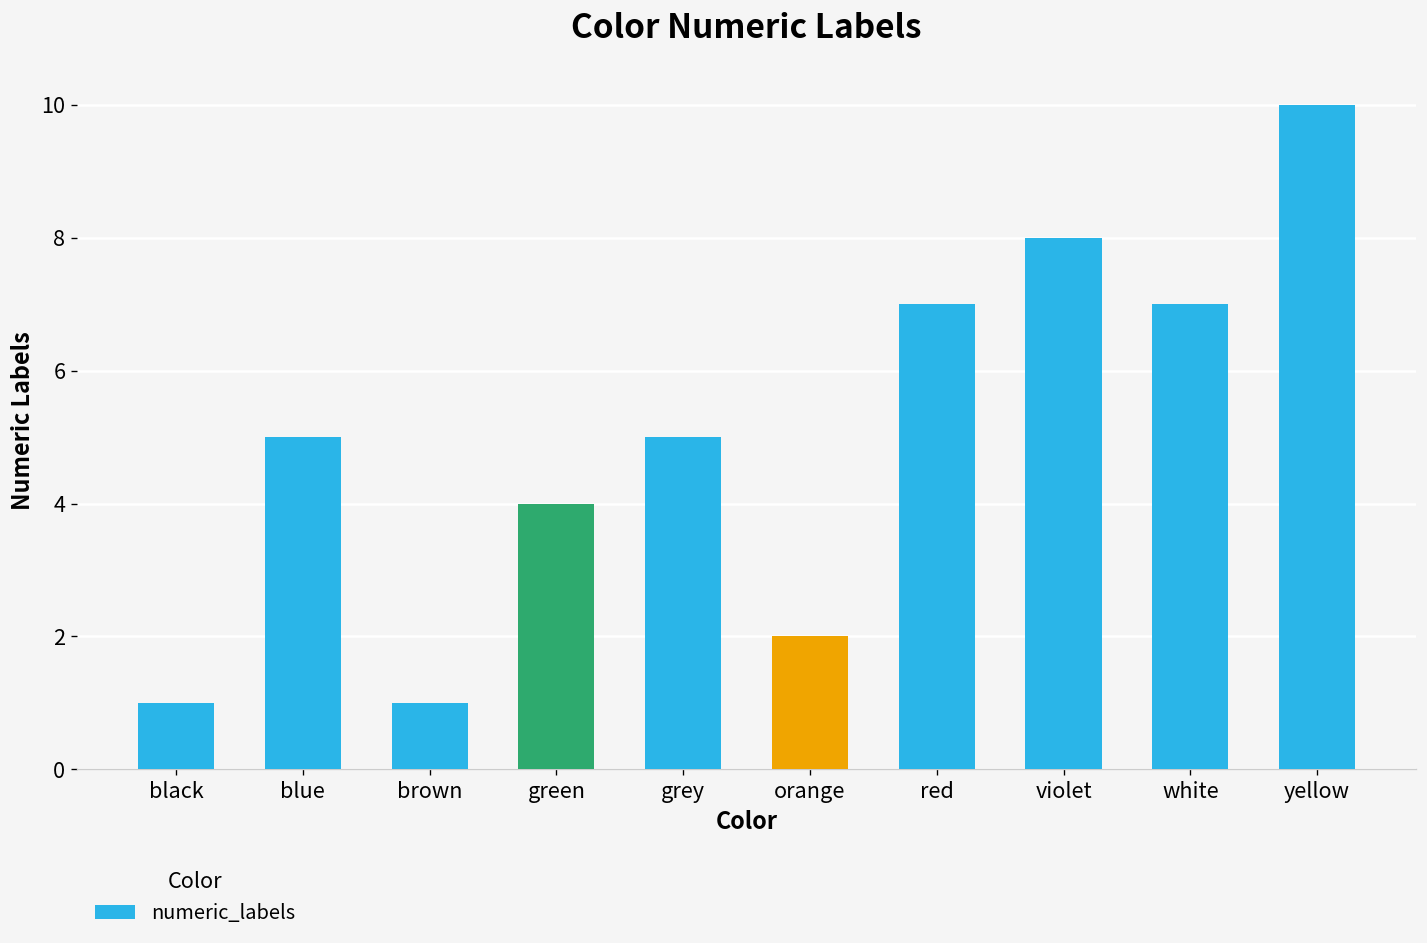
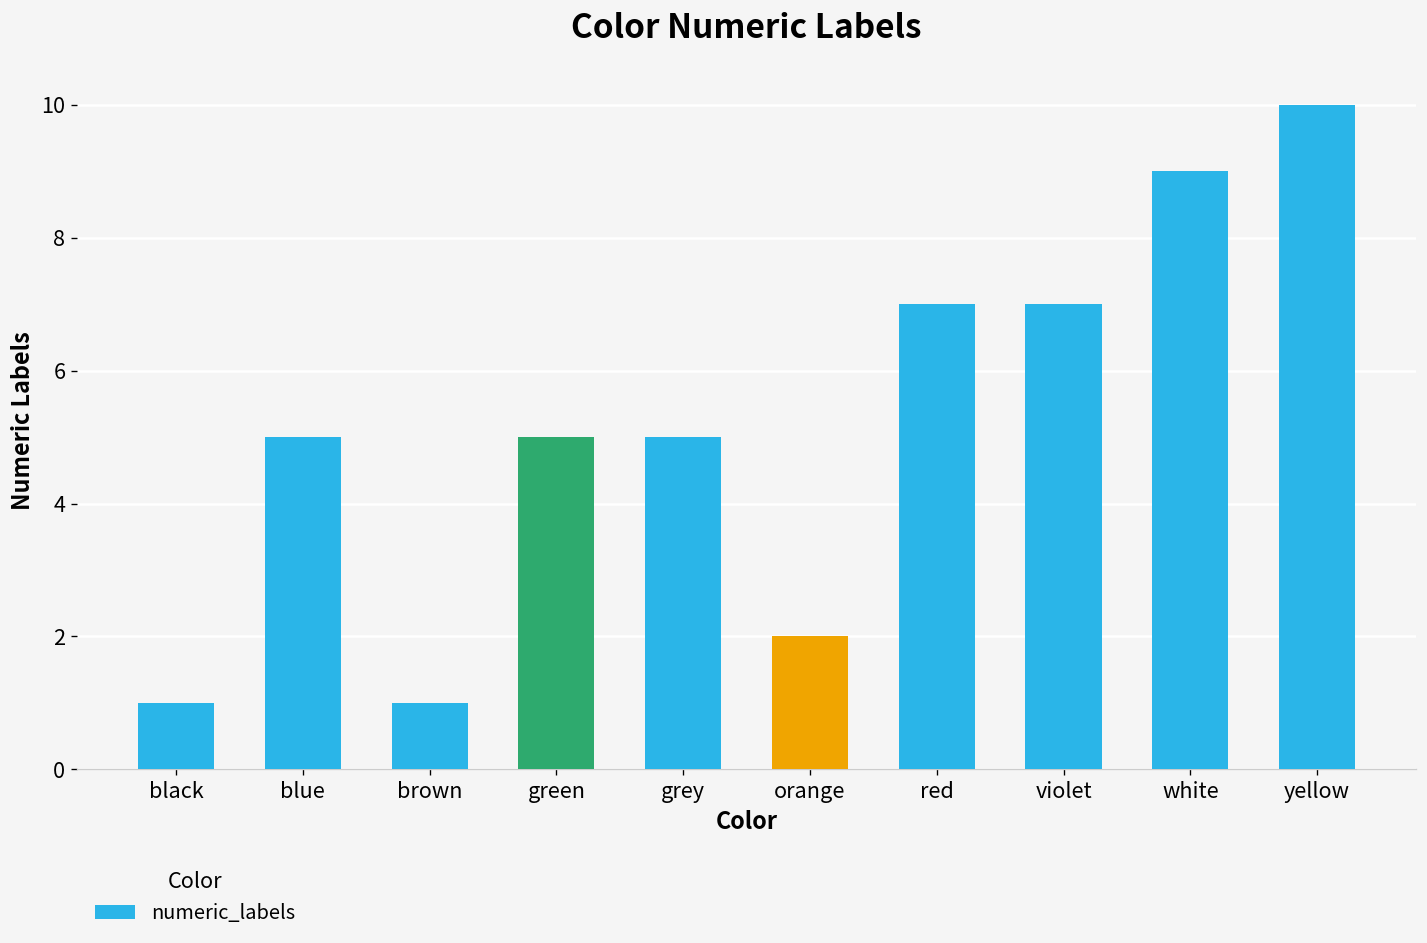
green: 4 -> 5
violet: 8 -> 7
white: 7 -> 9
